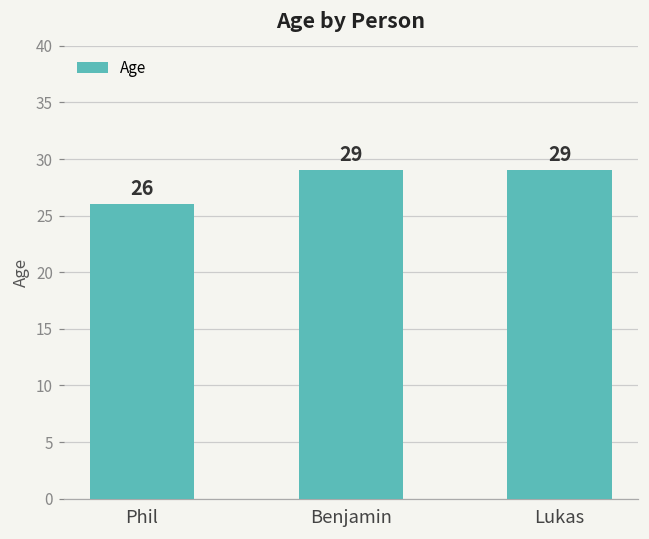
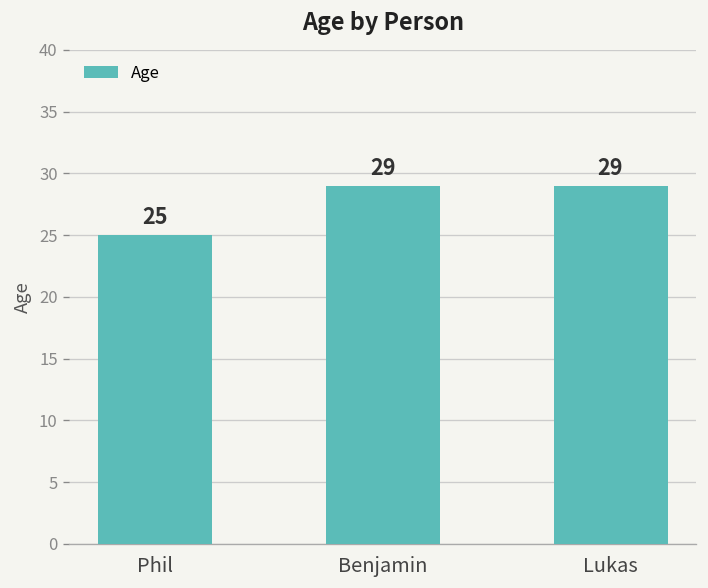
Phil: 26 -> 25
